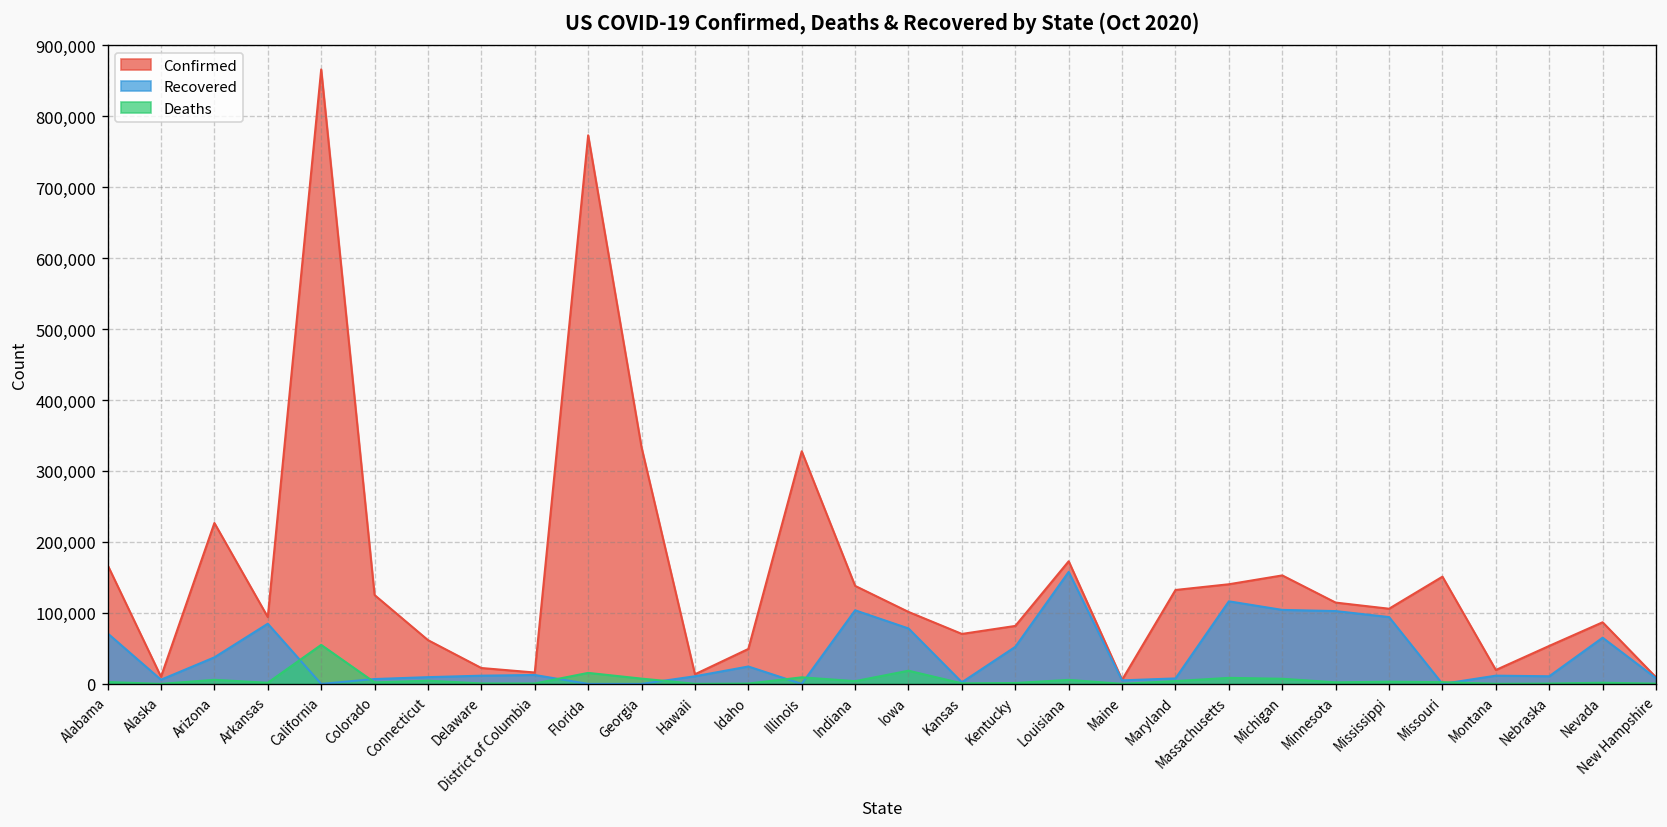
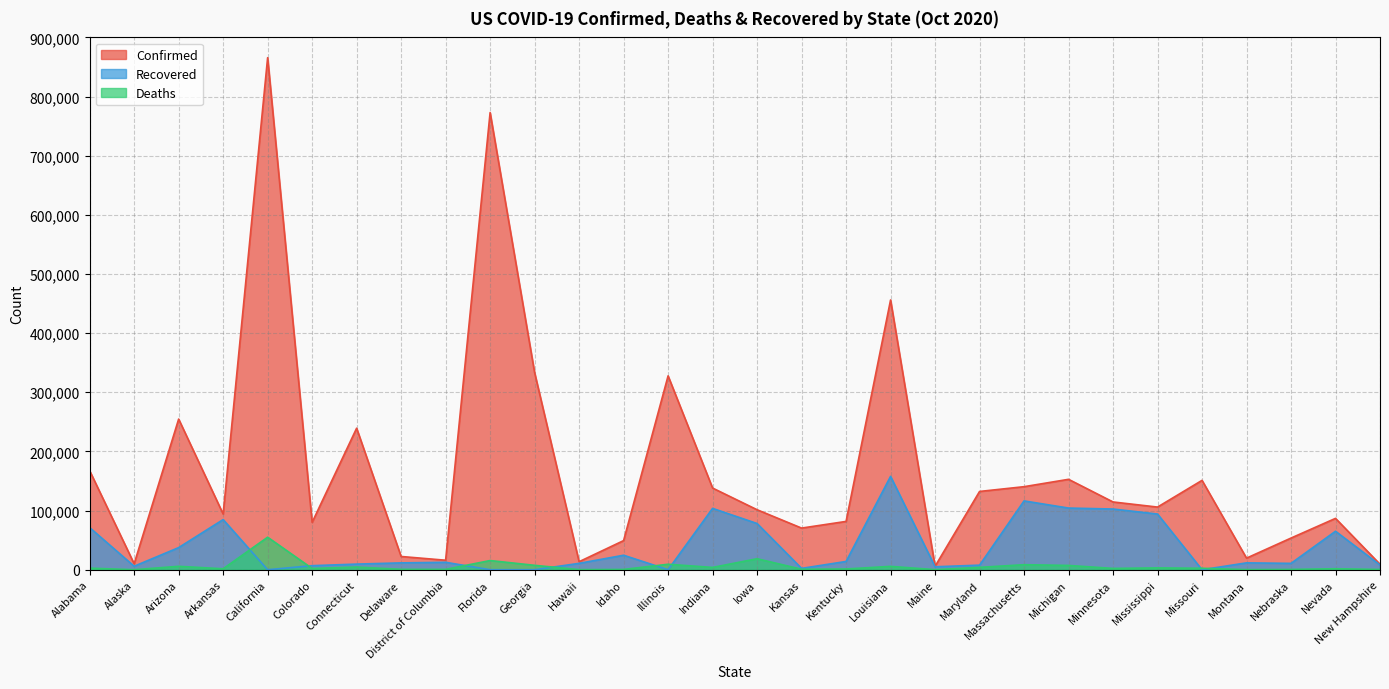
Confirmed, Arizona: 230,000 -> 250,000
Confirmed, Colorado: 130,000 -> 80,000
Confirmed, Connecticut: 60,000 -> 240,000
Recovered, Kentucky: 50,000 -> 10,000
Confirmed, Louisiana: 170,000 -> 460,000
